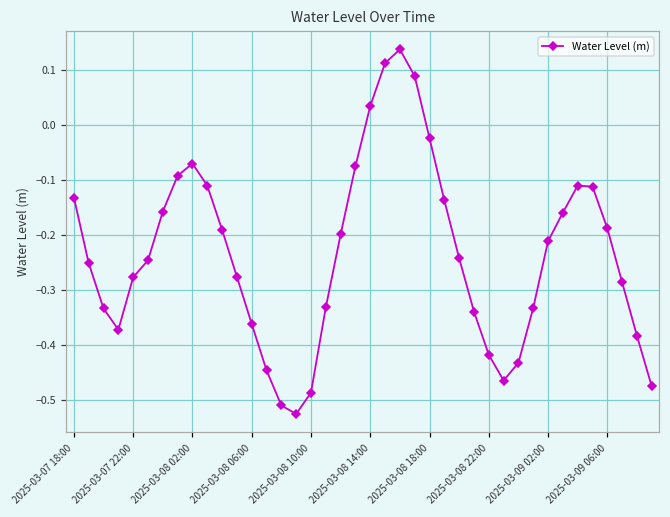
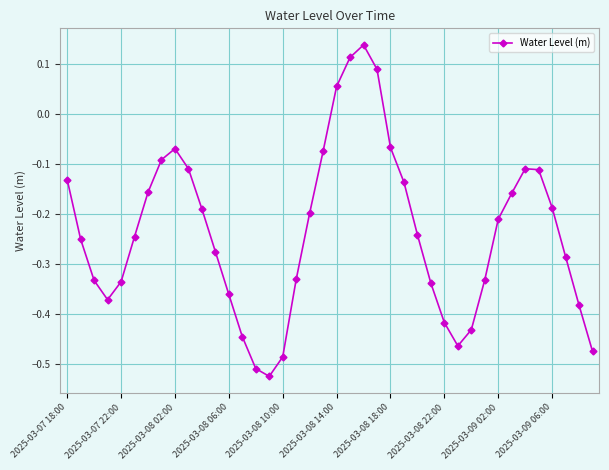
2025-03-07 22:00: -0.28 -> -0.34
2025-03-08 14:00: 0.03 -> 0.05
2025-03-08 18:00: -0.02 -> -0.07
